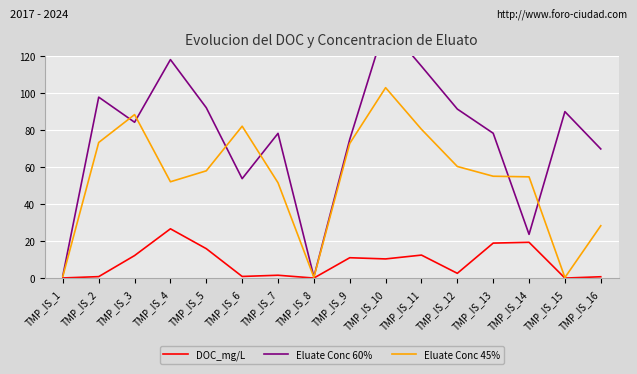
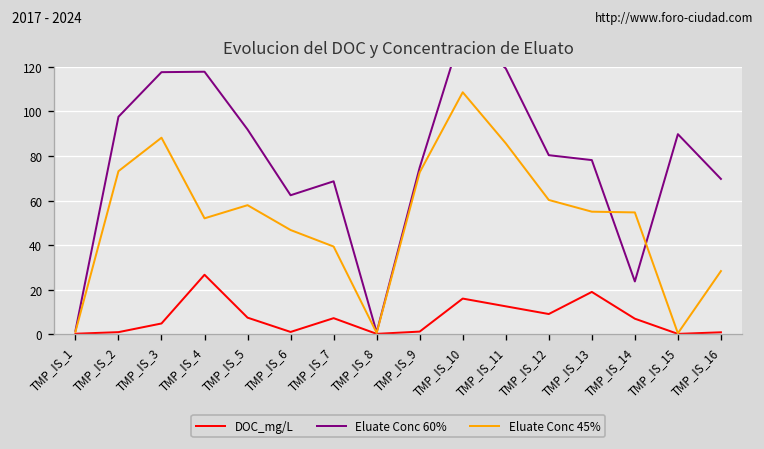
DOC_mg/L, TMP_IS_3: 12 -> 5
Eluate Conc 60%, TMP_IS_3: 84 -> 118
DOC_mg/L, TMP_IS_5: 16 -> 7
Eluate Conc 60%, TMP_IS_6: 54 -> 62
Eluate Conc 45%, TMP_IS_6: 82 -> 47
DOC_mg/L, TMP_IS_7: 2 -> 7
Eluate Conc 60%, TMP_IS_7: 78 -> 69
Eluate Conc 45%, TMP_IS_7: 51 -> 39
DOC_mg/L, TMP_IS_9: 11 -> 1
DOC_mg/L, TMP_IS_10: 11 -> 16
Eluate Conc 45%, TMP_IS_10: 103 -> 109
Eluate Conc 60%, TMP_IS_11: 114 -> 119
Eluate Conc 45%, TMP_IS_11: 80 -> 86
DOC_mg/L, TMP_IS_12: 3 -> 9
Eluate Conc 60%, TMP_IS_12: 91 -> 80
DOC_mg/L, TMP_IS_14: 19 -> 7
